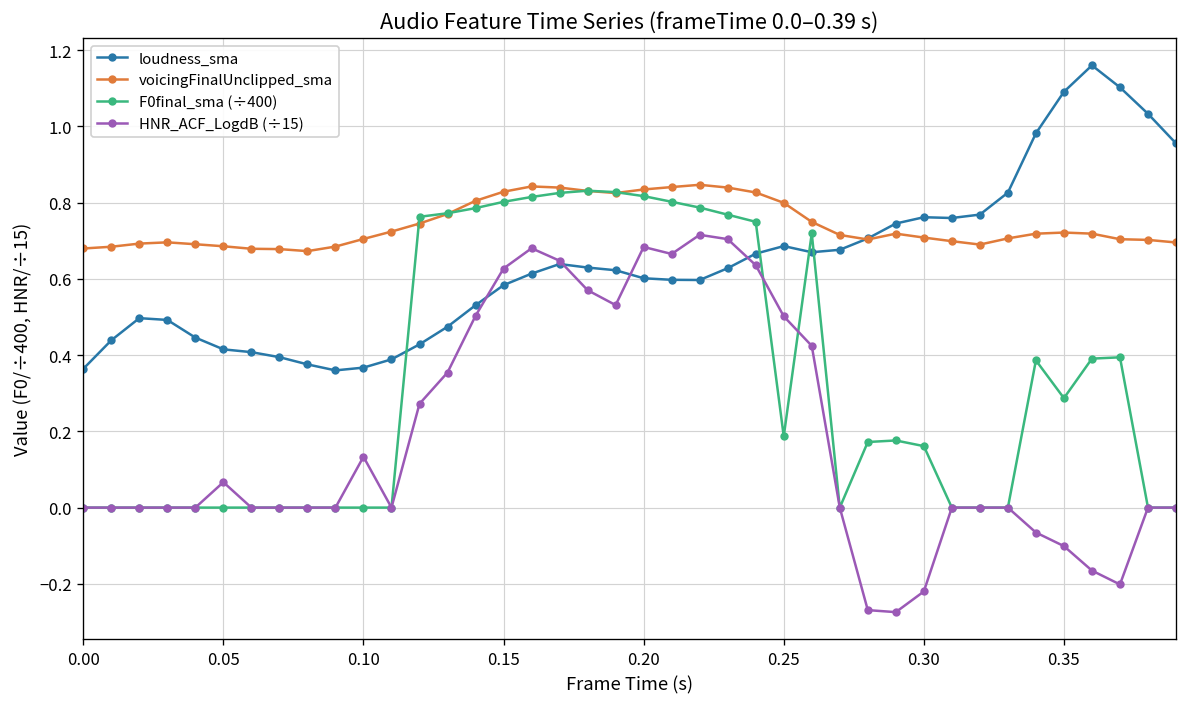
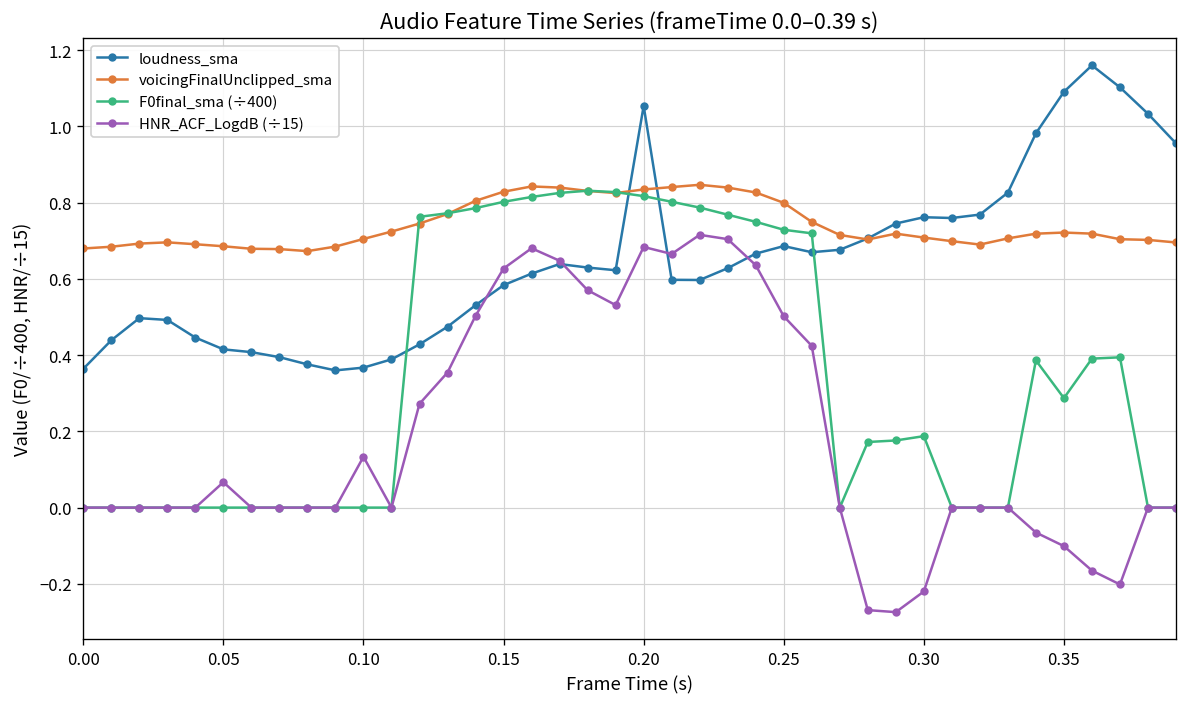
loudness_sma, 0.20: 0.60 -> 1.05
F0final_sma (÷400), 0.25: 0.19 -> 0.73
F0final_sma (÷400), 0.30: 0.16 -> 0.19
